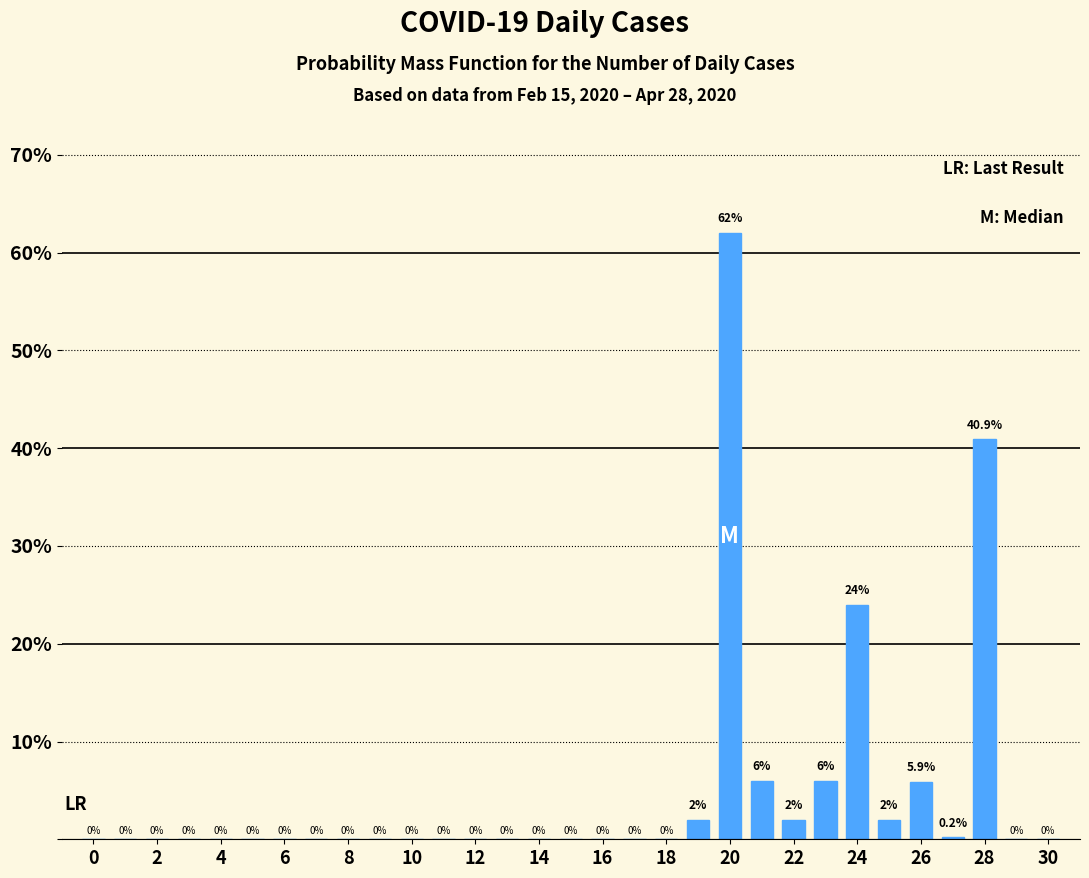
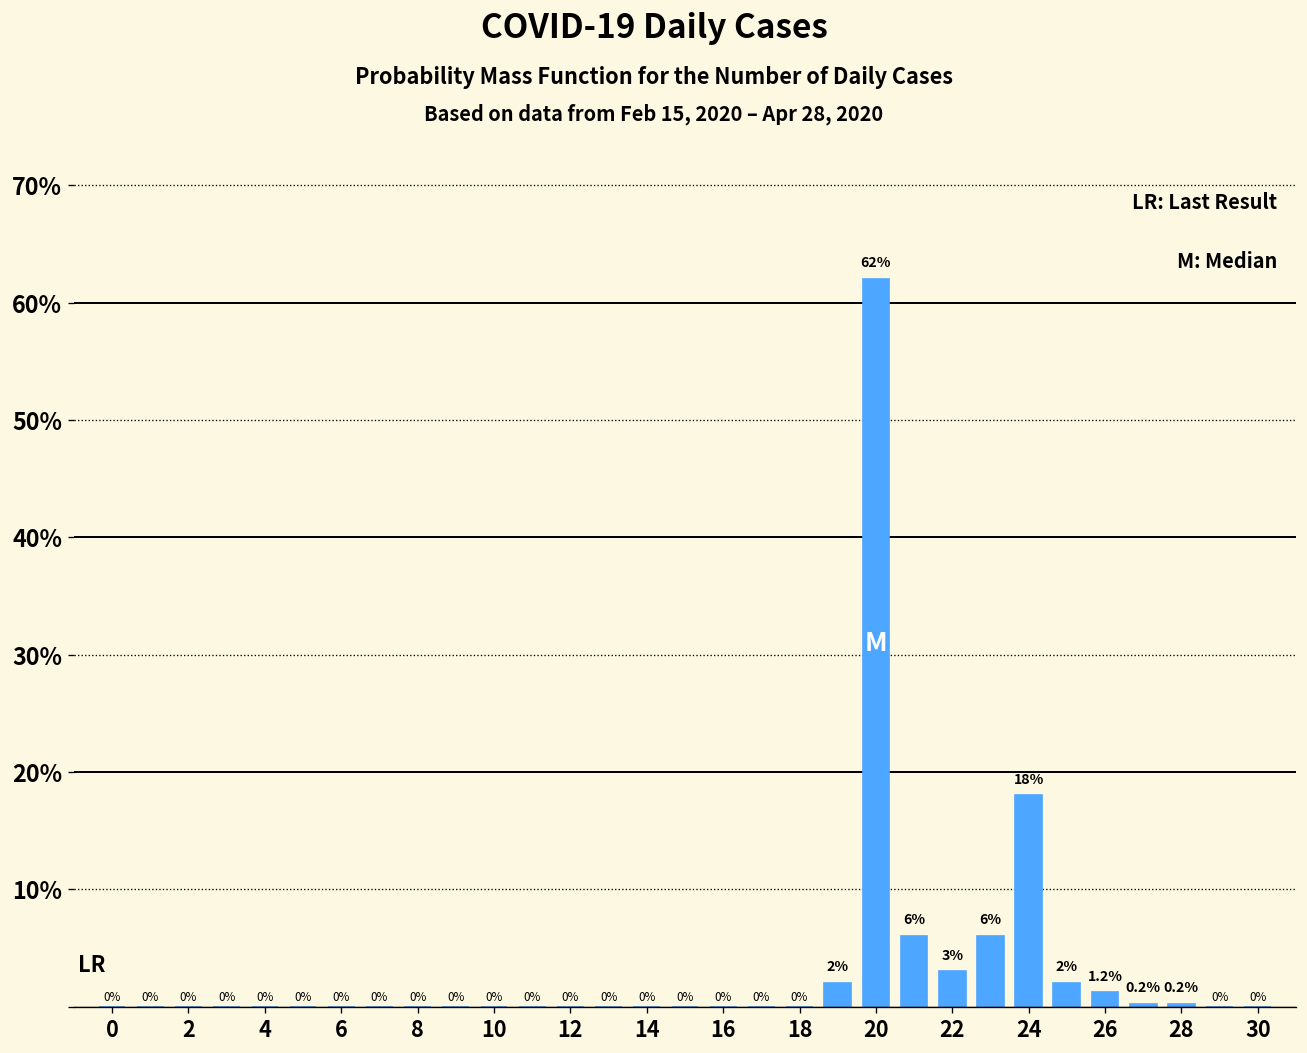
22: 2% -> 3%
24: 24% -> 18%
26: 5.9% -> 1.2%
28: 40.9% -> 0.2%
